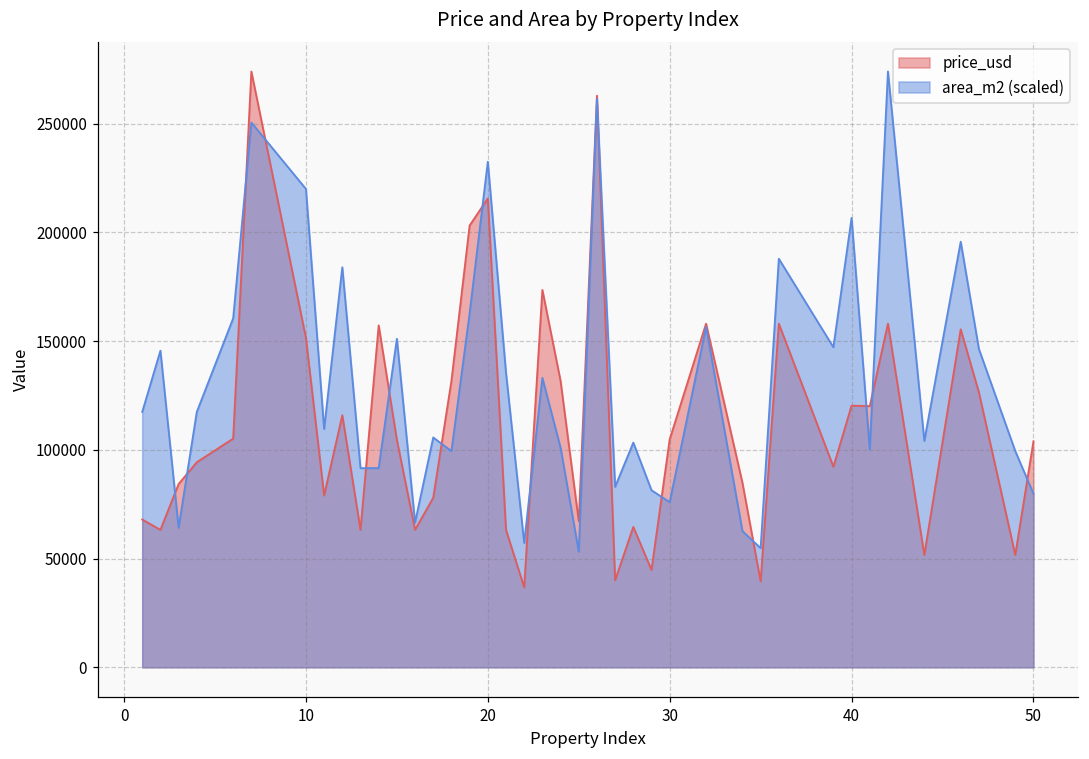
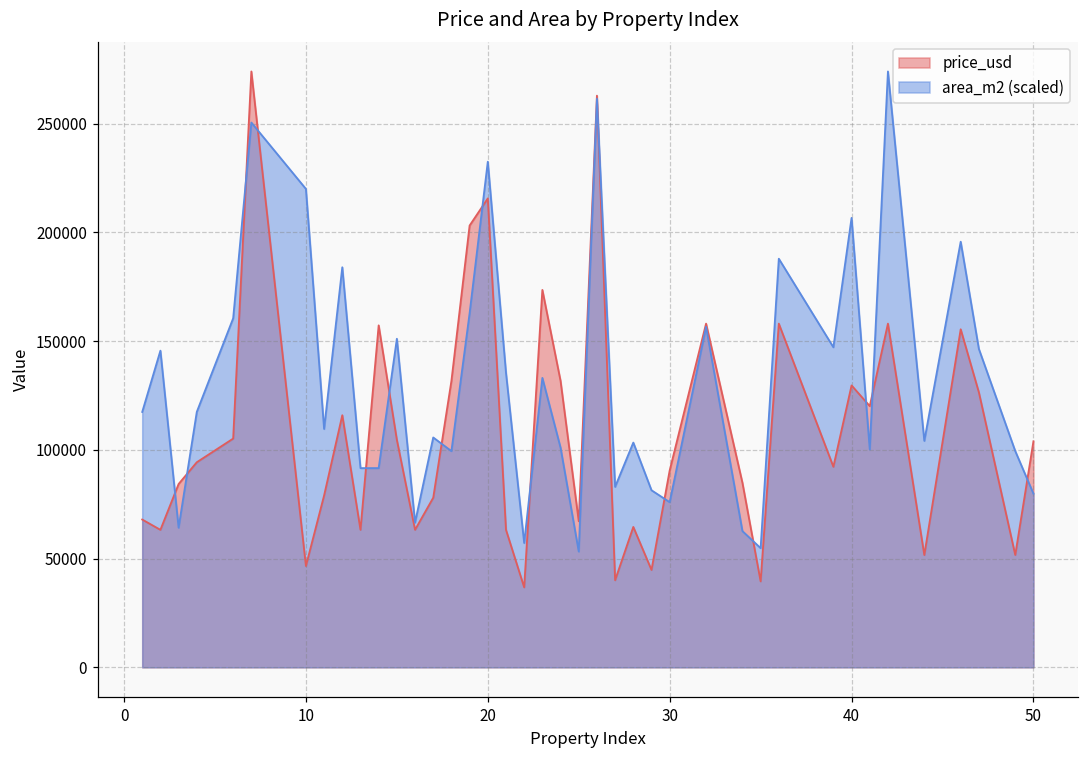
price_usd, 10: 152000 -> 47000
price_usd, 30: 105000 -> 91000
price_usd, 40: 120000 -> 130000
